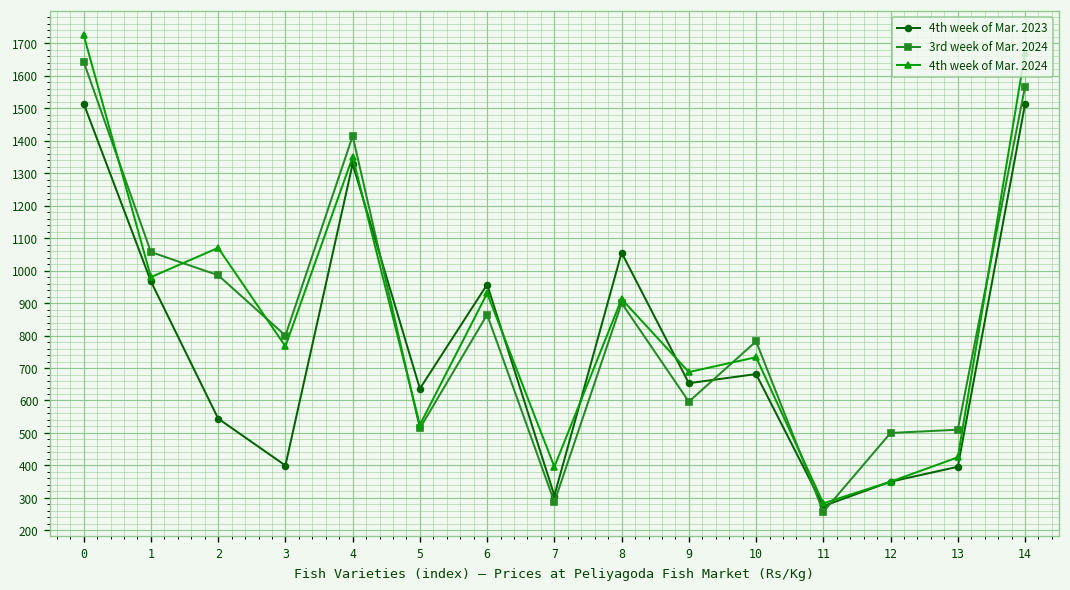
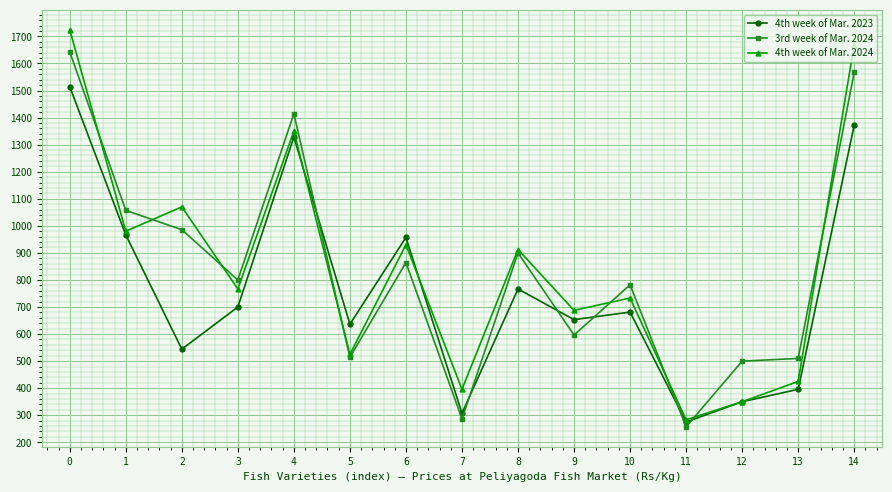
4th week of Mar. 2023, 3: 400 -> 700
4th week of Mar. 2023, 8: 1060 -> 770
4th week of Mar. 2023, 14: 1510 -> 1370
